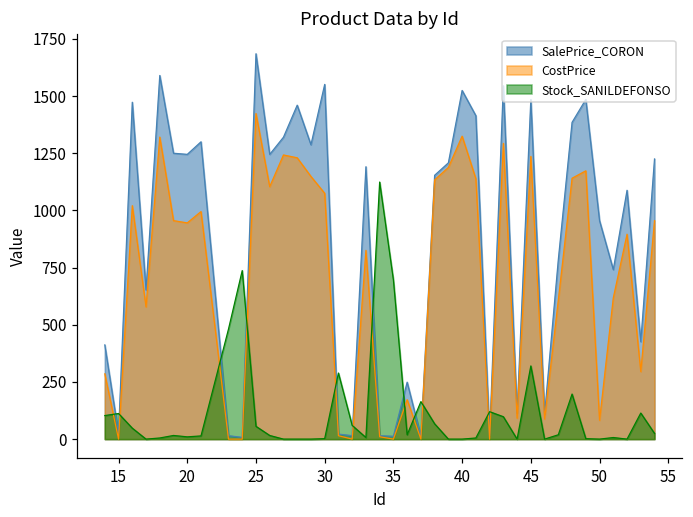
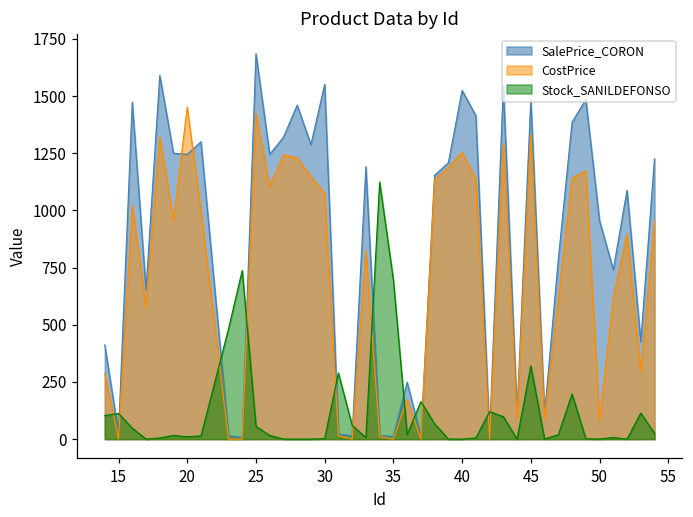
CostPrice, 20: 950 -> 1450
CostPrice, 40: 1320 -> 1250
CostPrice, 45: 1240 -> 1330
